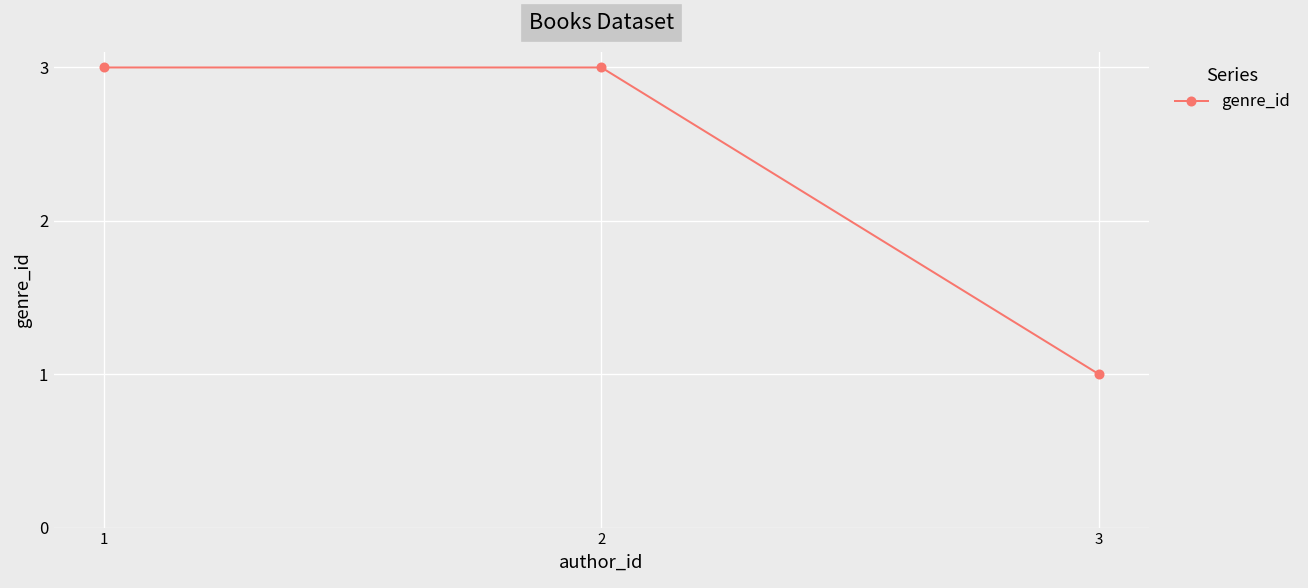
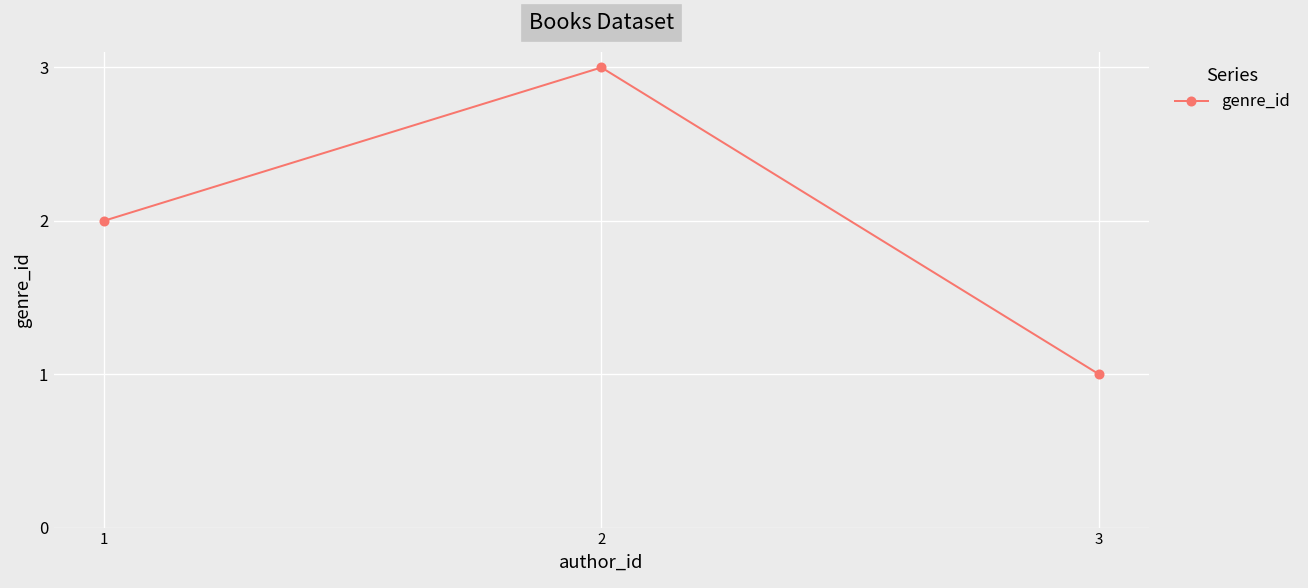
1: 3 -> 2
